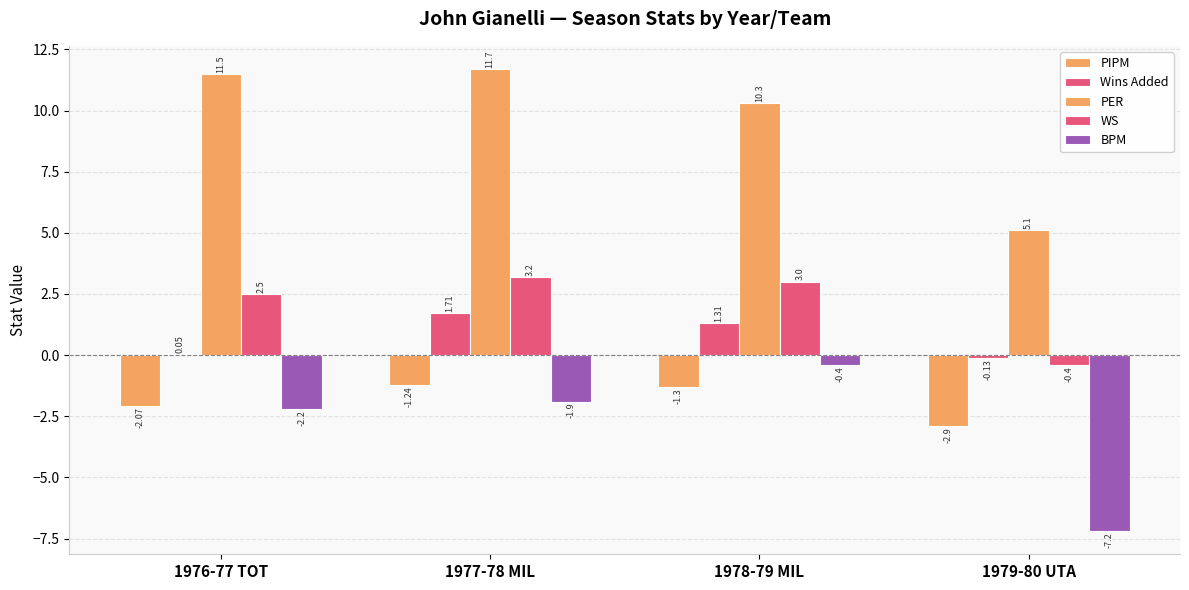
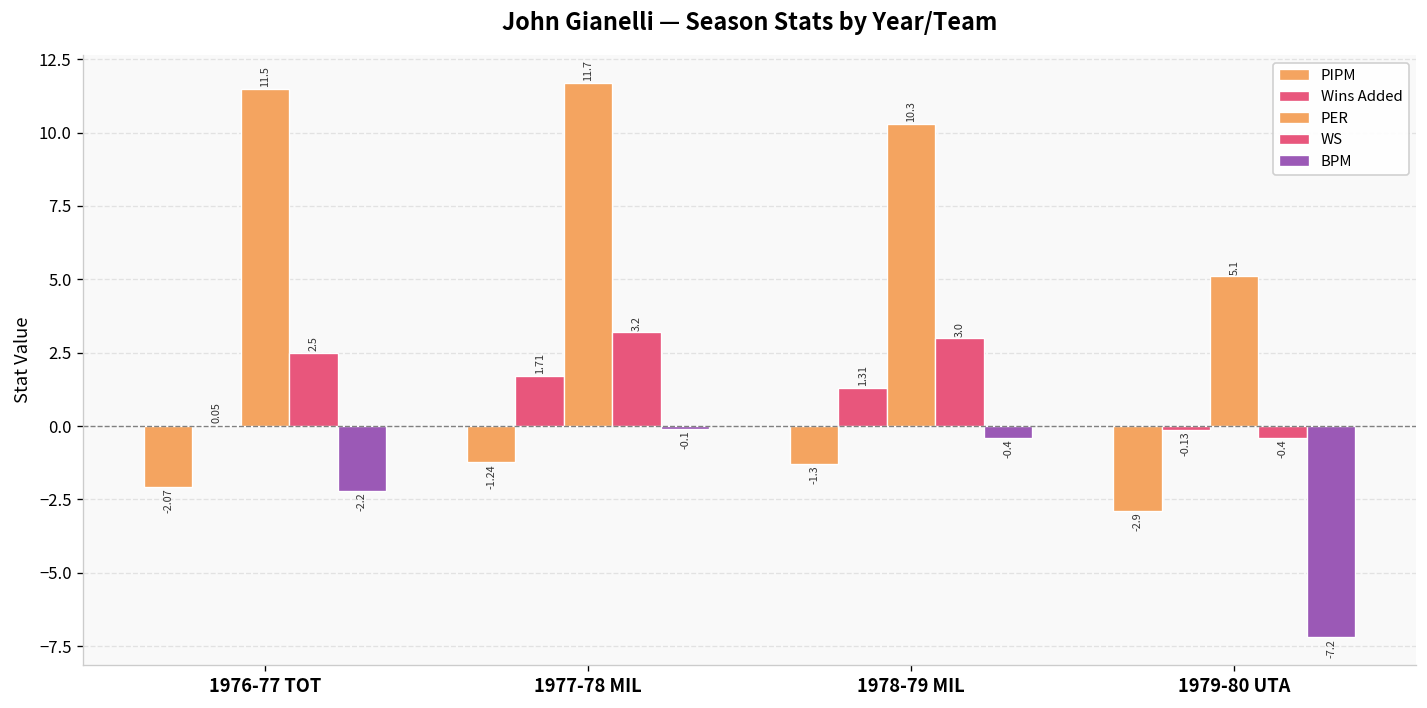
BPM, 1977-78 MIL: -1.9 -> -0.1
